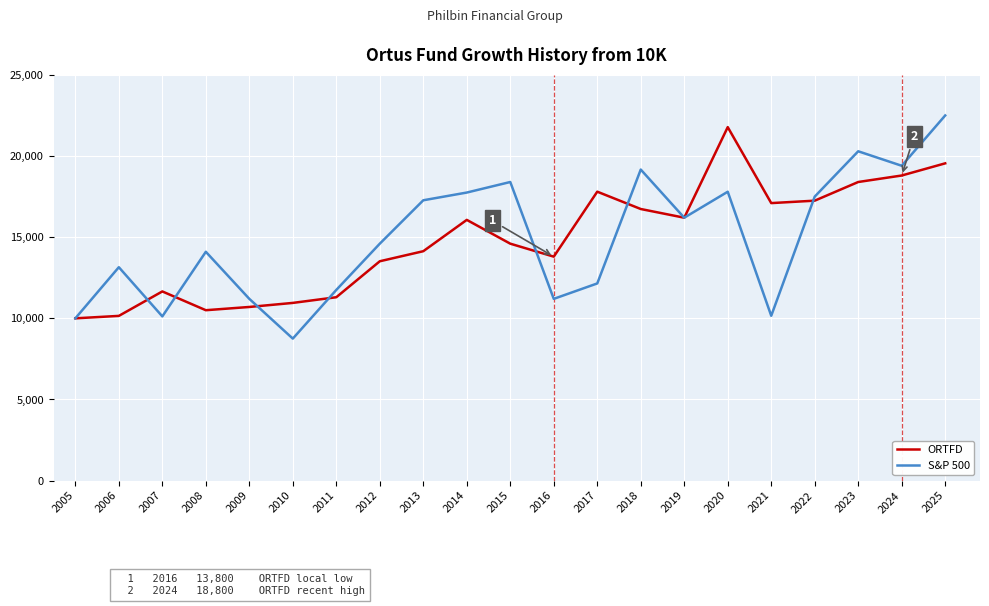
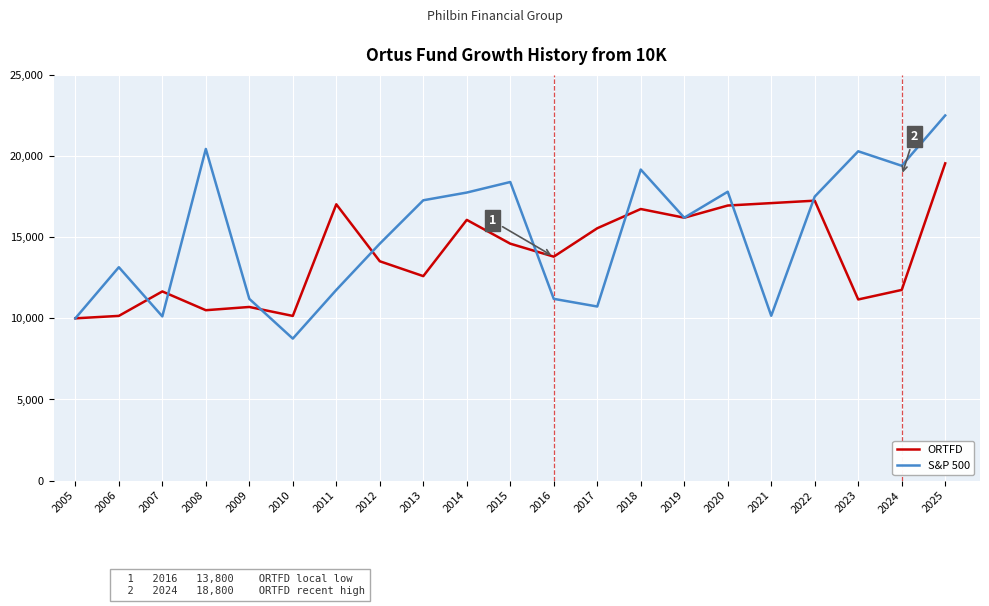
S&P 500, 2008: 14,100 -> 20,400
ORTFD, 2010: 11,000 -> 10,100
ORTFD, 2011: 11,300 -> 17,000
ORTFD, 2013: 14,100 -> 12,600
ORTFD, 2017: 17,800 -> 15,600
S&P 500, 2017: 12,200 -> 10,700
ORTFD, 2020: 21,800 -> 17,000
ORTFD, 2023: 18,400 -> 11,200
ORTFD, 2024: 18,800 -> 11,800
